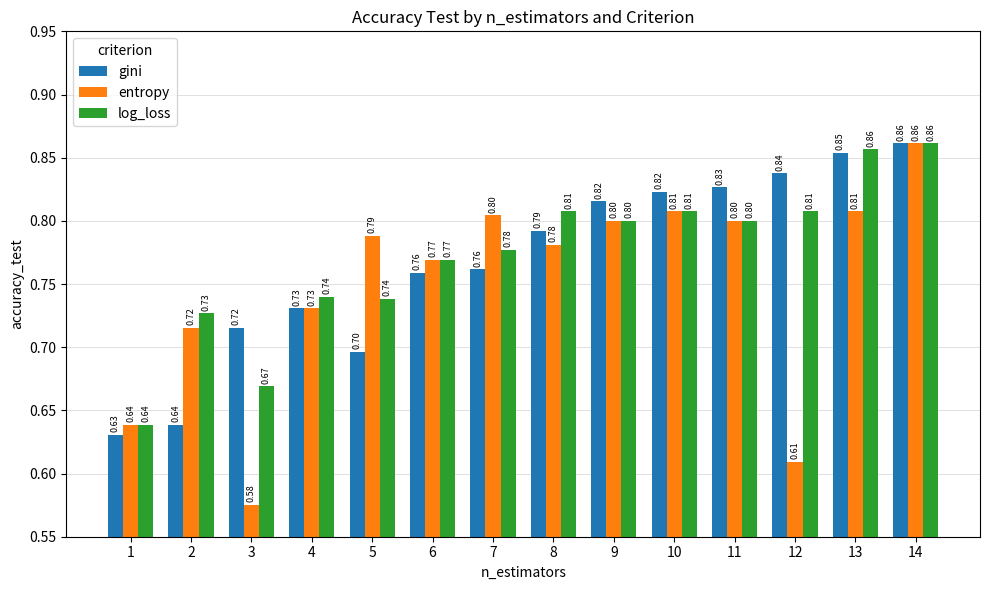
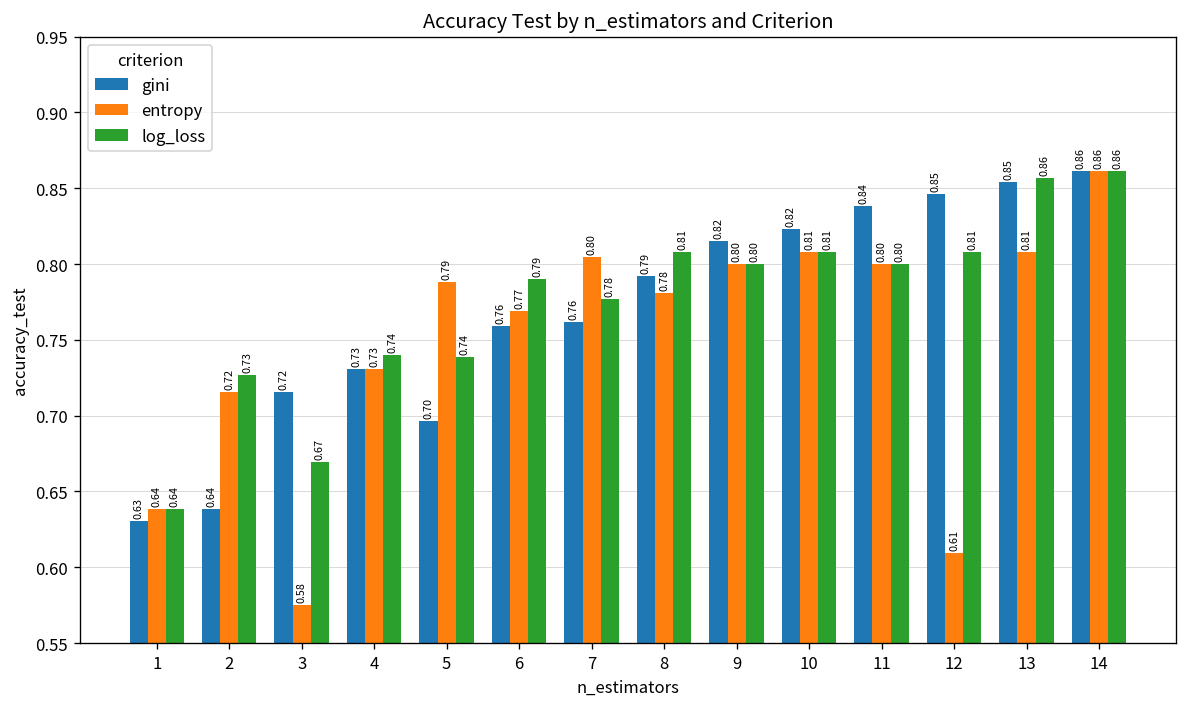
log_loss, 6: 0.77 -> 0.79
gini, 11: 0.83 -> 0.84
gini, 12: 0.84 -> 0.85
